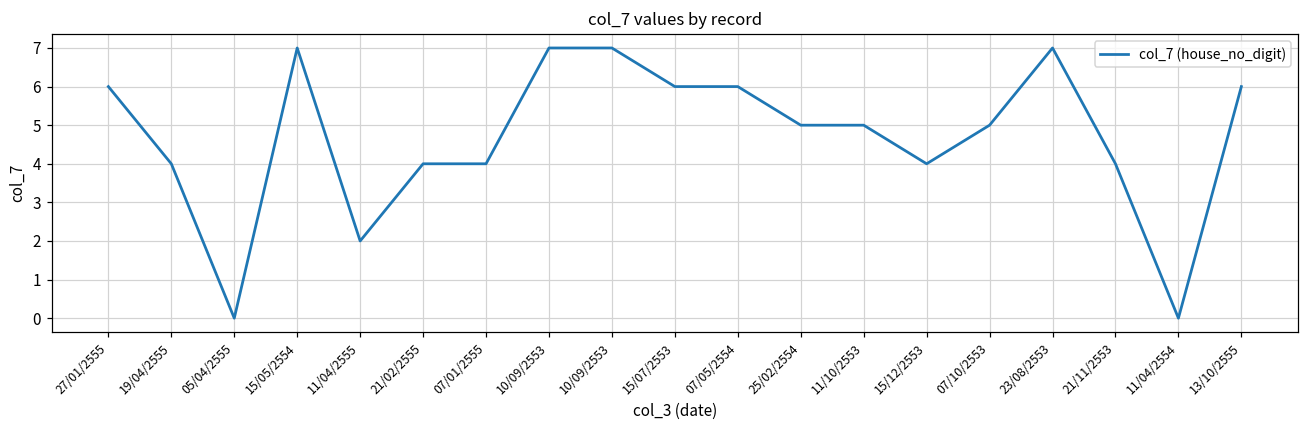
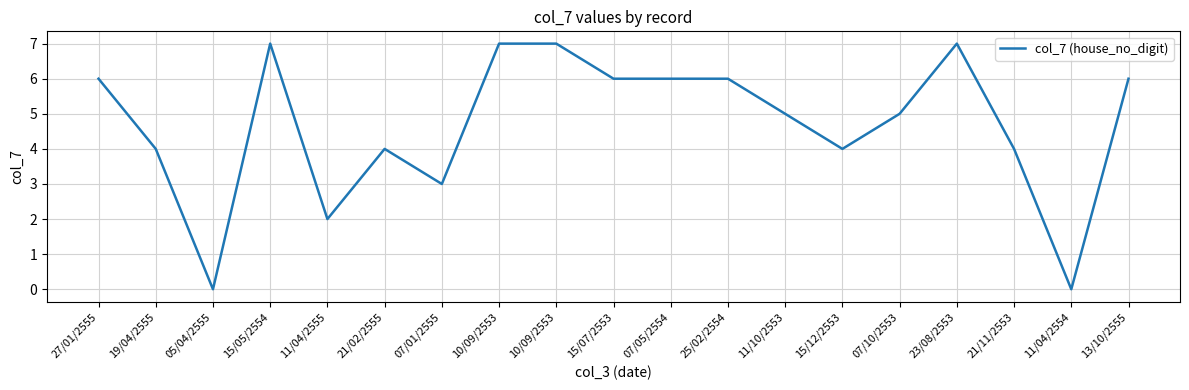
07/01/2555: 4 -> 3
25/02/2554: 5 -> 6
